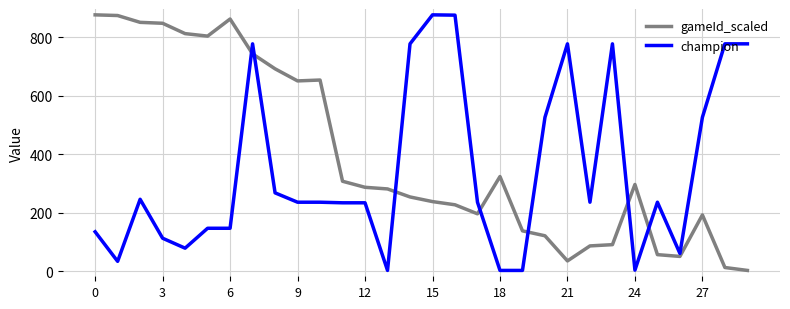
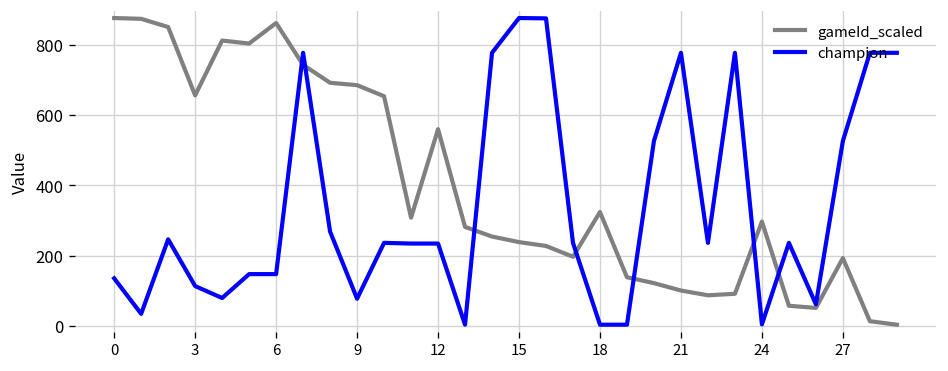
gameId_scaled, 3: 850 -> 660
gameId_scaled, 9: 650 -> 680
champion, 9: 240 -> 80
gameId_scaled, 12: 290 -> 560
gameId_scaled, 21: 40 -> 100
